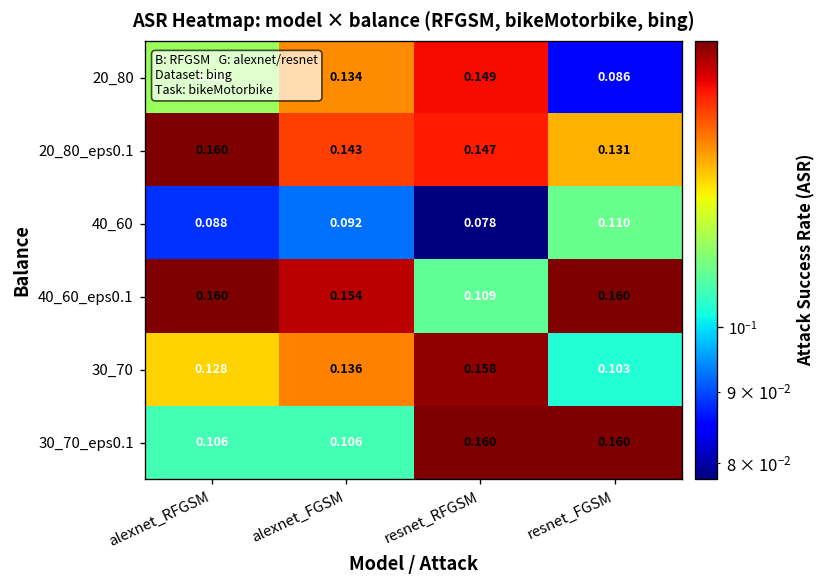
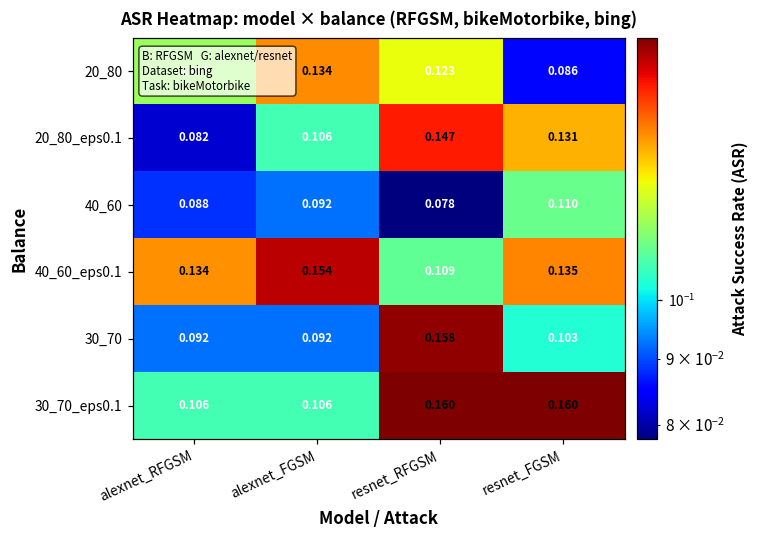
20_80, resnet_RFGSM: 0.149 -> 0.123
20_80_eps0.1, alexnet_RFGSM: 0.160 -> 0.082
20_80_eps0.1, alexnet_FGSM: 0.143 -> 0.106
40_60_eps0.1, alexnet_RFGSM: 0.160 -> 0.134
40_60_eps0.1, resnet_FGSM: 0.160 -> 0.135
30_70, alexnet_RFGSM: 0.128 -> 0.092
30_70, alexnet_FGSM: 0.136 -> 0.092
